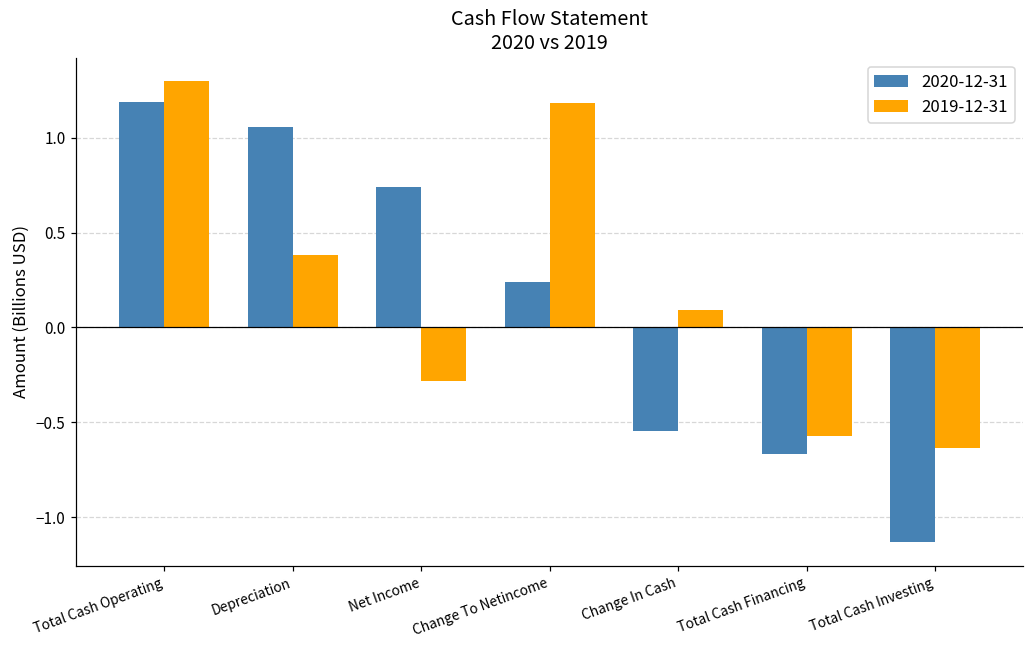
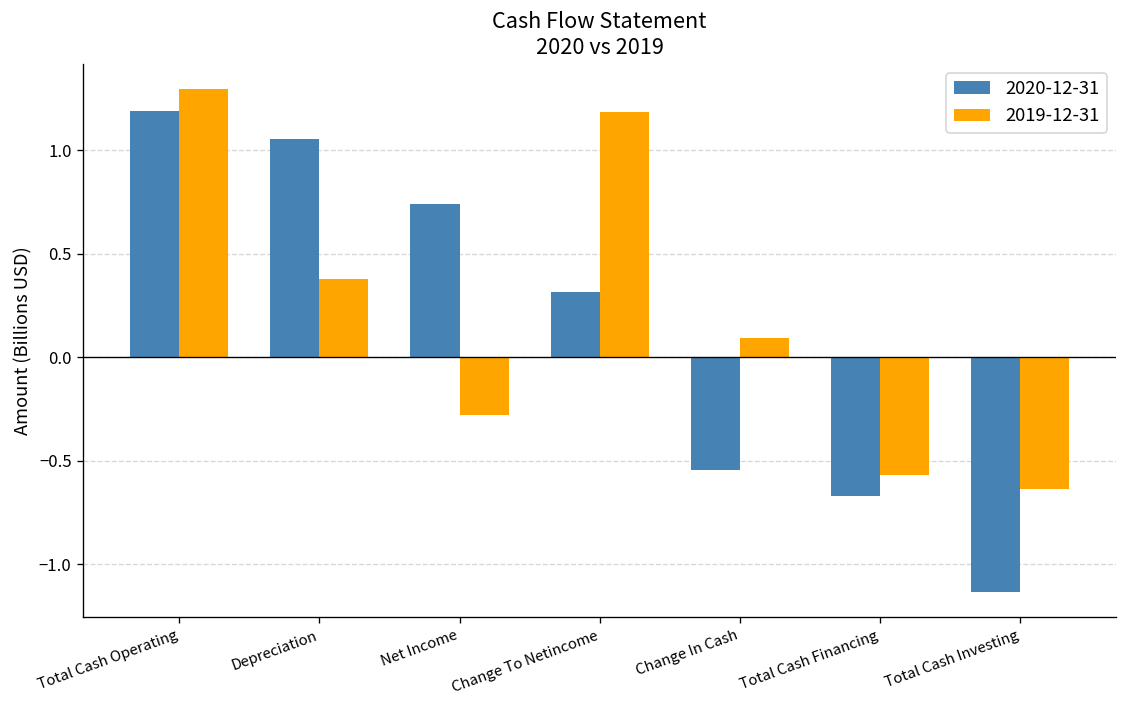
2020-12-31, Change To Netincome: 0.24 -> 0.32
